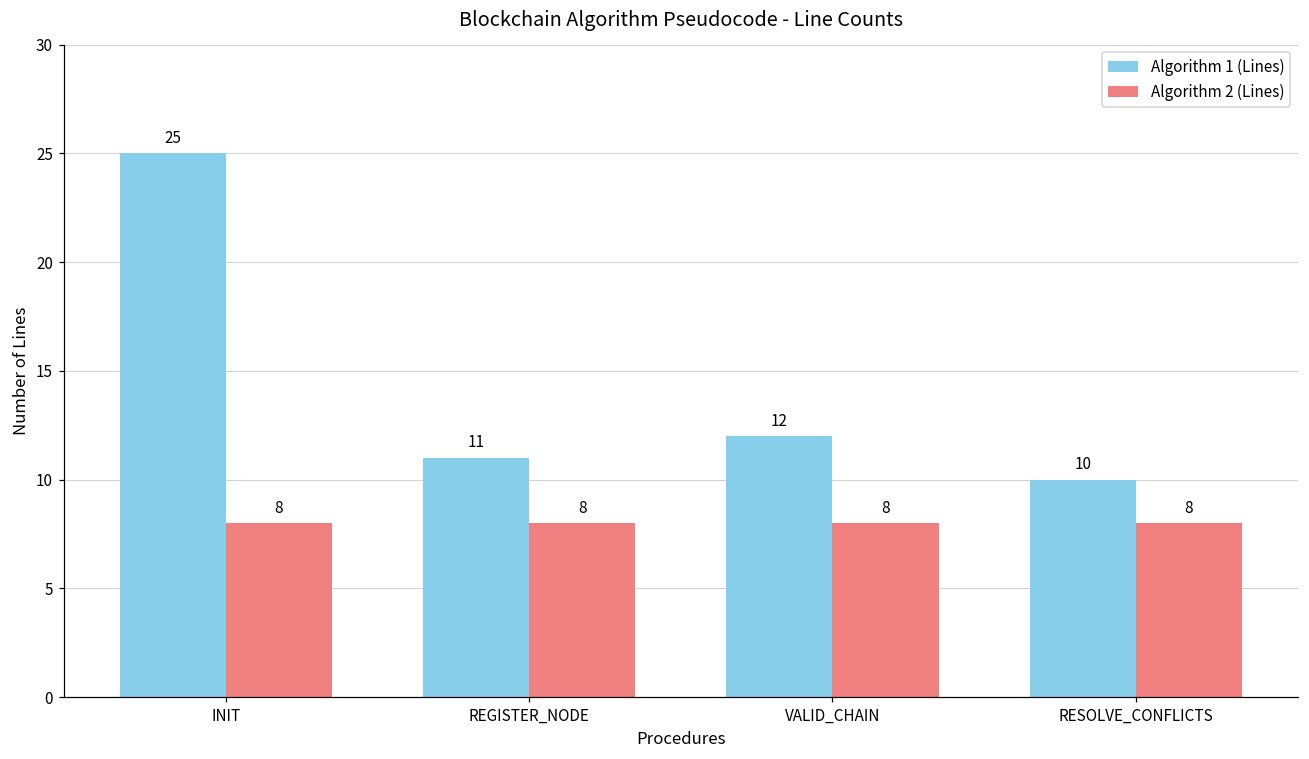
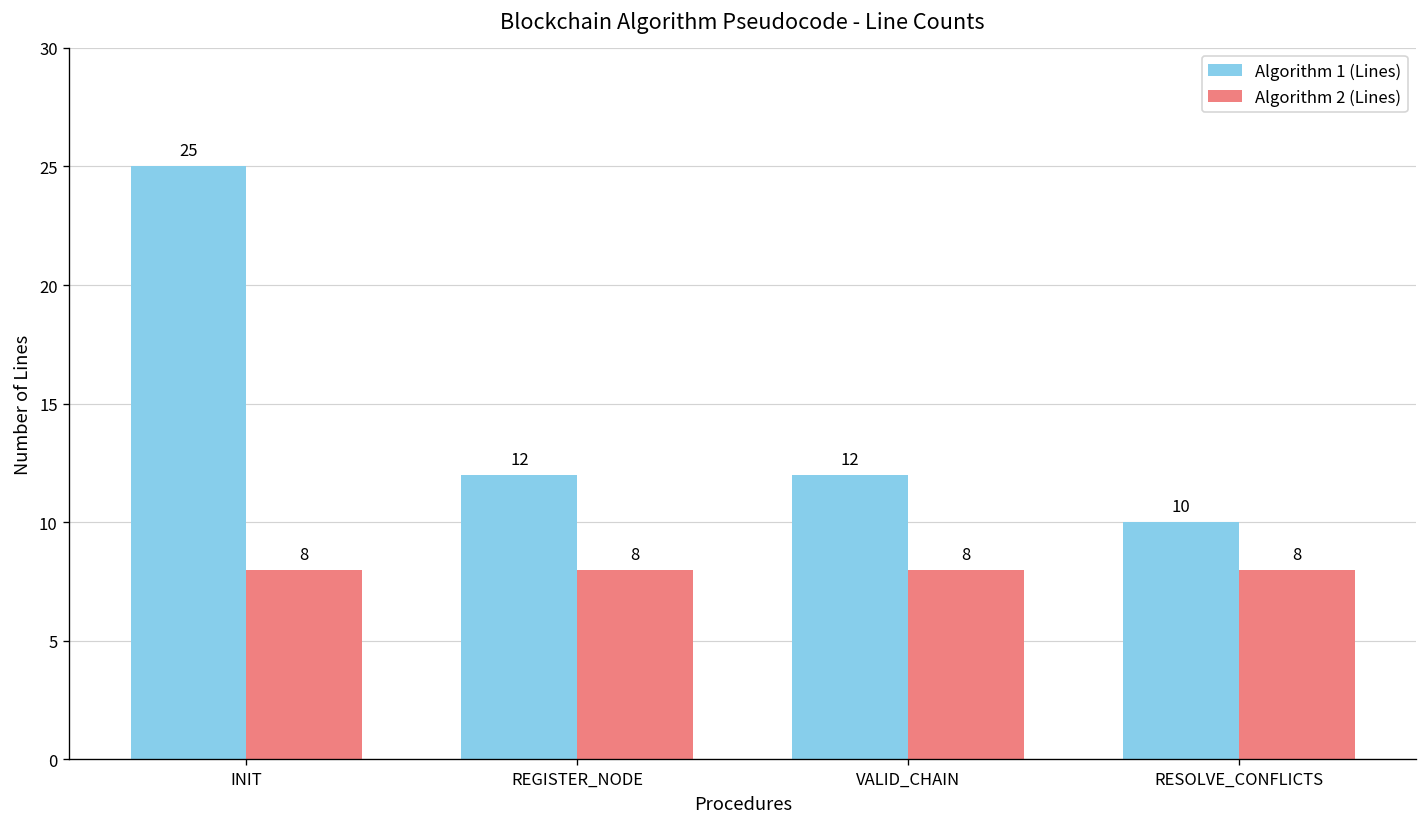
Algorithm 1 (Lines), REGISTER_NODE: 11 -> 12
